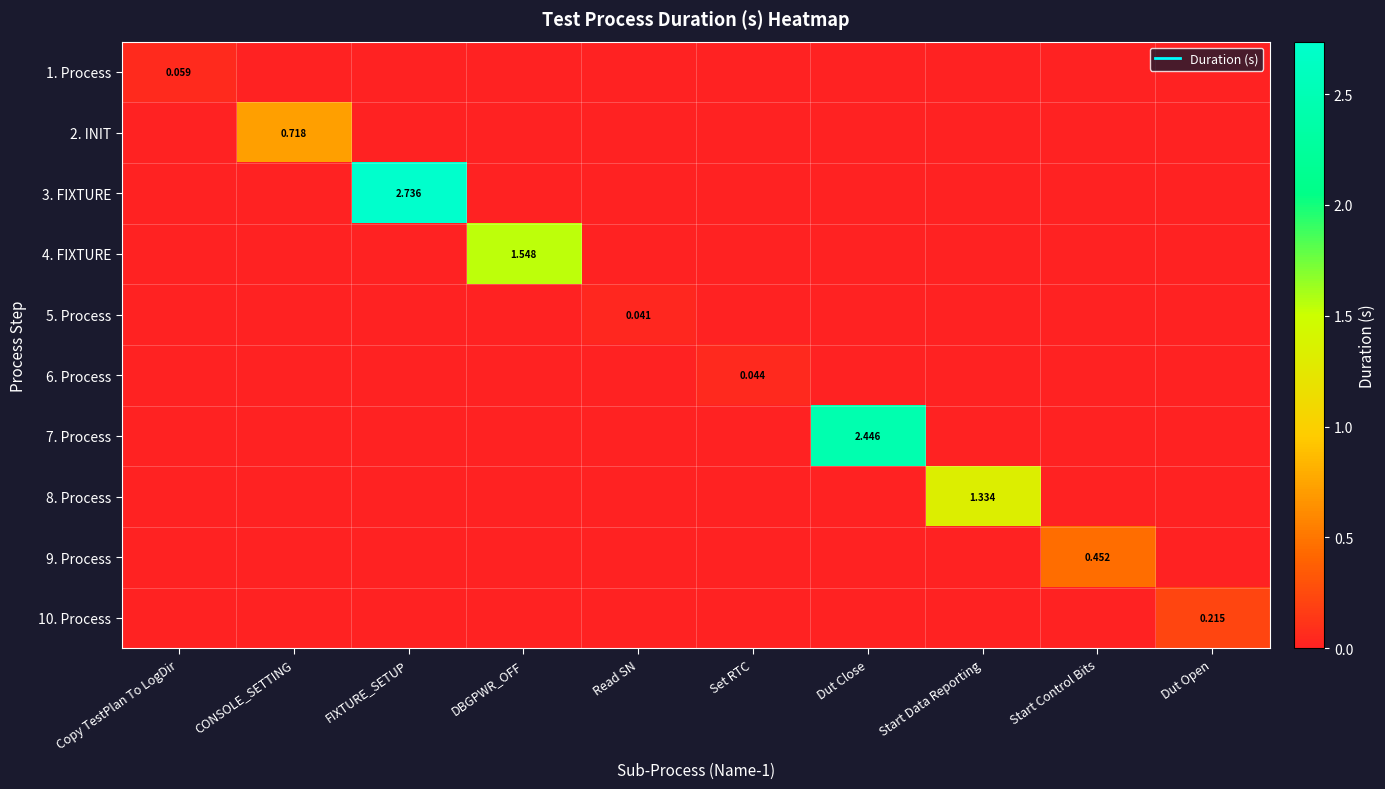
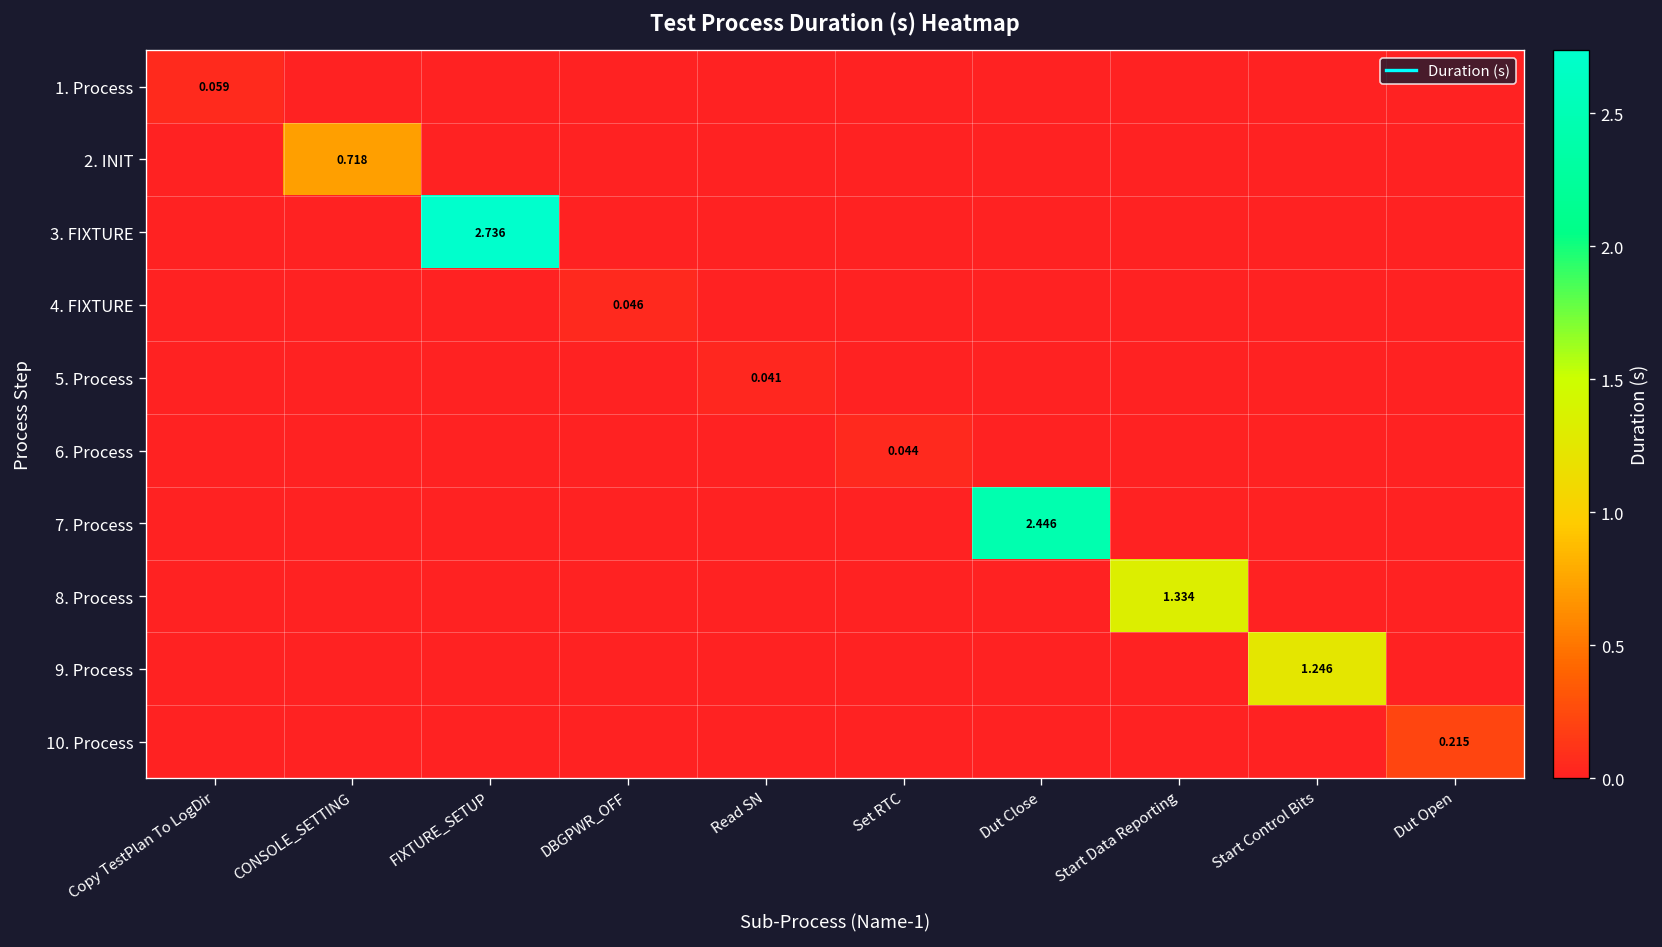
4. FIXTURE, DBGPWR_OFF: 1.548 -> 0.046
9. Process, Start Control Bits: 0.452 -> 1.246
